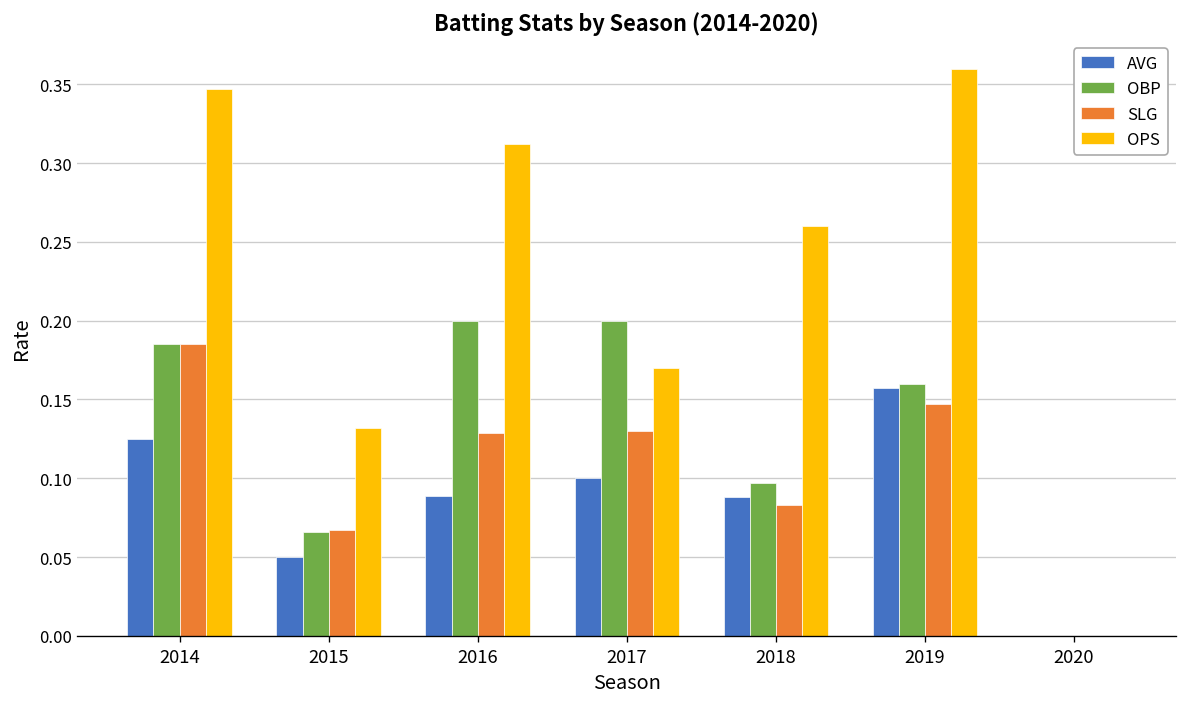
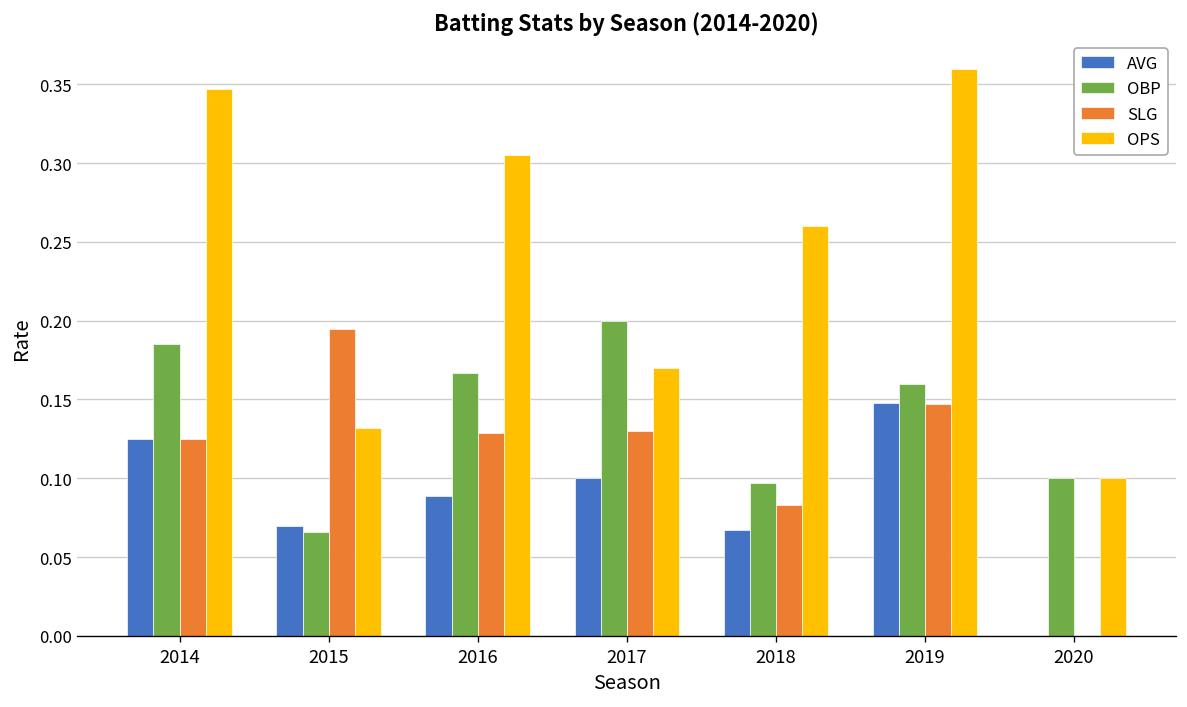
SLG, 2014: 0.185 -> 0.125
AVG, 2015: 0.05 -> 0.07
SLG, 2015: 0.067 -> 0.195
OBP, 2016: 0.200 -> 0.167
OPS, 2016: 0.312 -> 0.305
AVG, 2018: 0.088 -> 0.067
AVG, 2019: 0.157 -> 0.148
OBP, 2020: 0.0 -> 0.1
OPS, 2020: 0.0 -> 0.1
